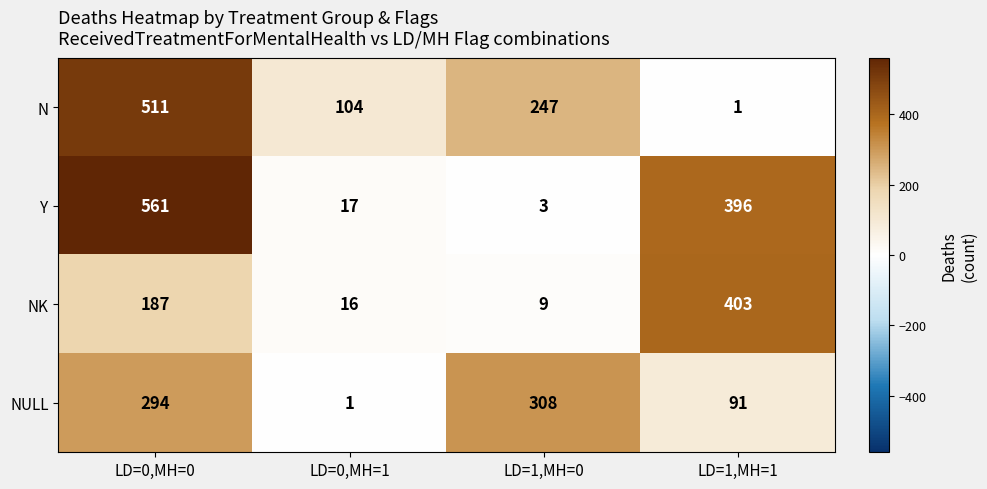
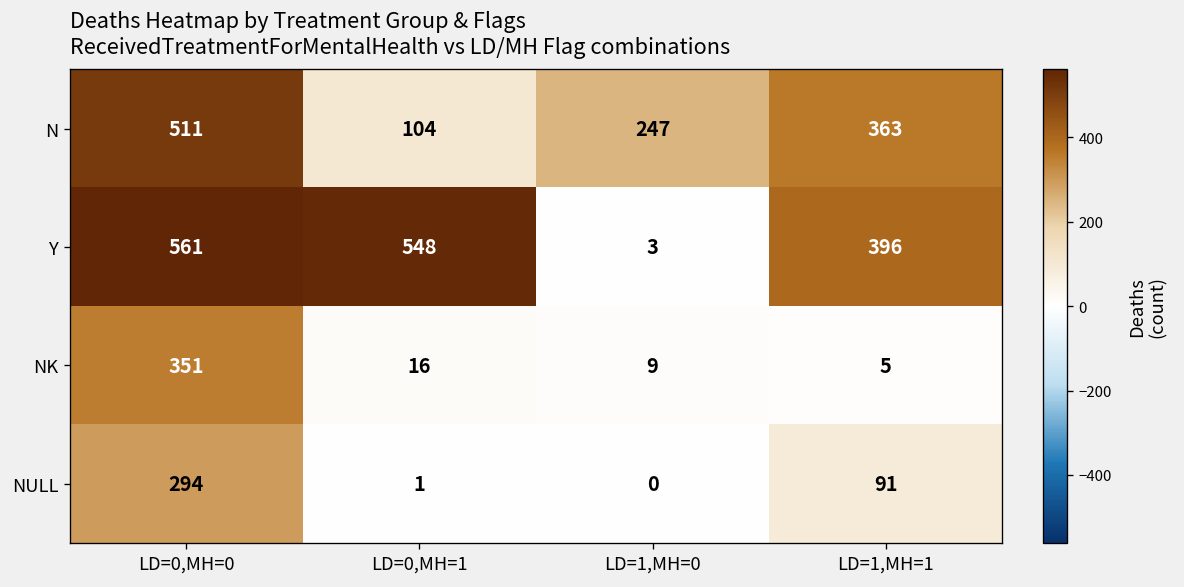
N, LD=1,MH=1: 1 -> 363
Y, LD=0,MH=1: 17 -> 548
NK, LD=0,MH=0: 187 -> 351
NK, LD=1,MH=1: 403 -> 5
NULL, LD=1,MH=0: 308 -> 0
